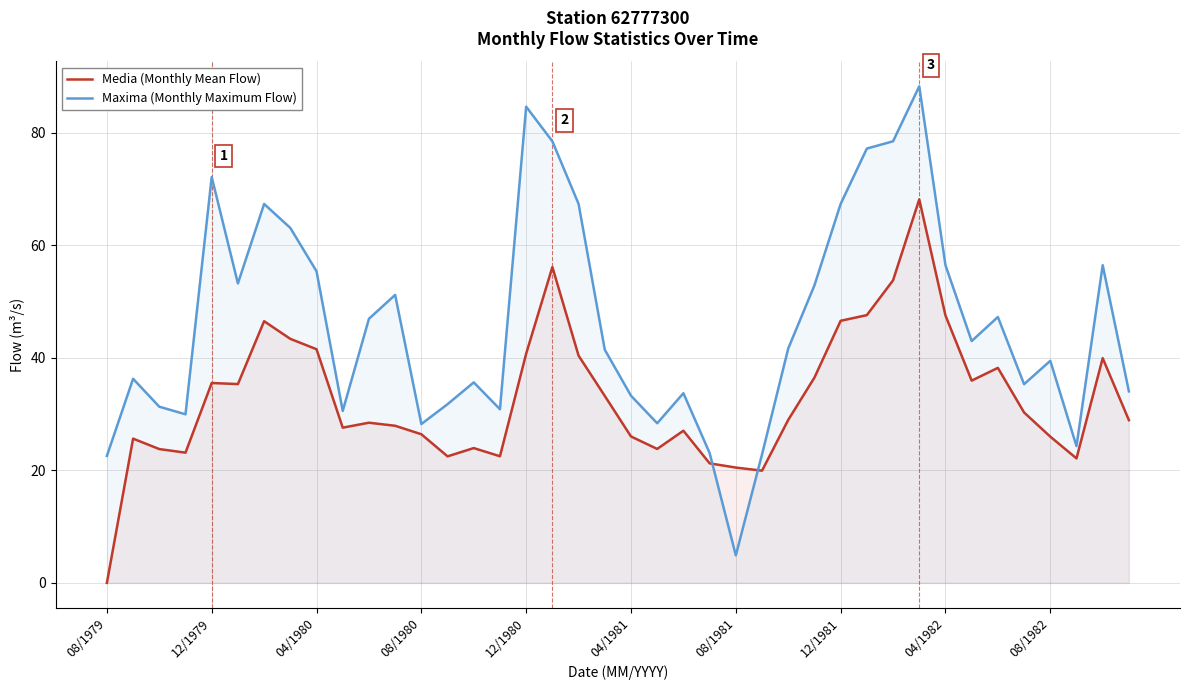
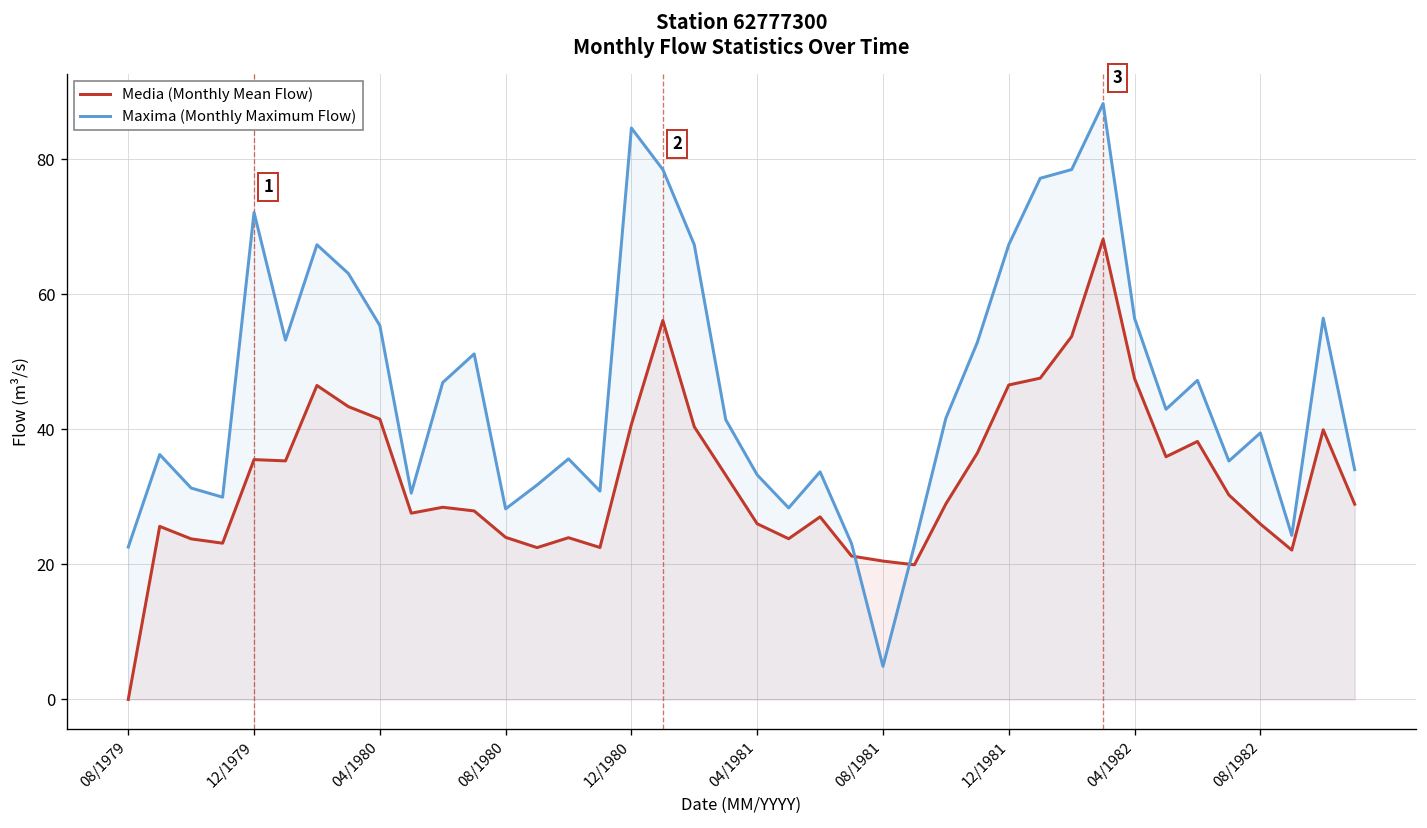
Media (Monthly Mean Flow), 08/1980: 26 -> 24
